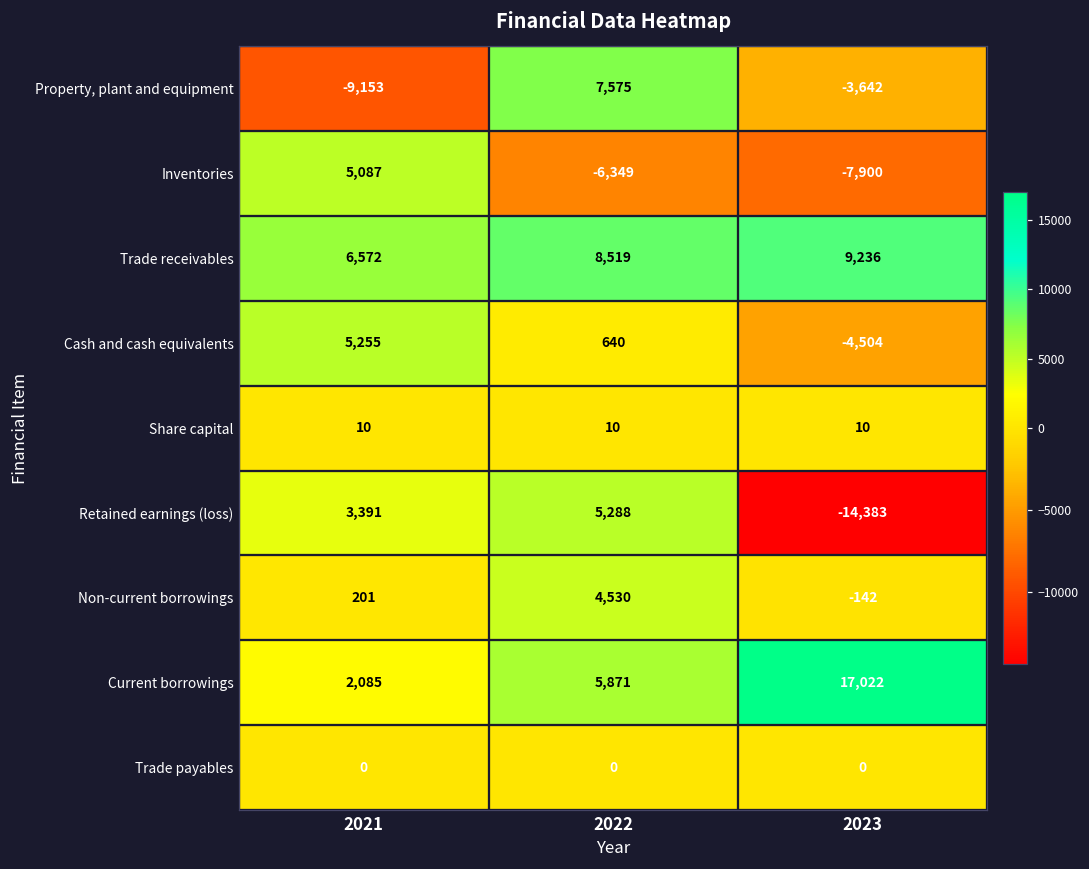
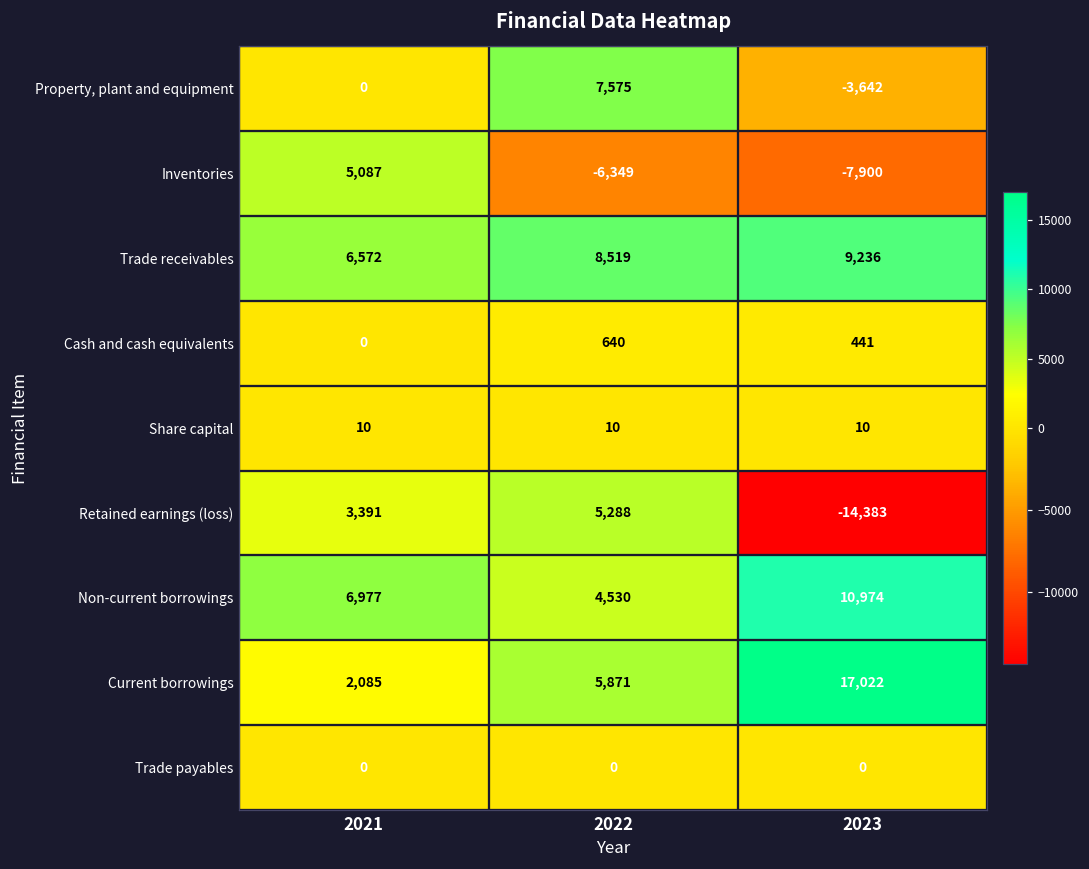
Property, plant and equipment, 2021: -9,153 -> 0
Cash and cash equivalents, 2021: 5,255 -> 0
Cash and cash equivalents, 2023: -4,504 -> 441
Non-current borrowings, 2021: 201 -> 6,977
Non-current borrowings, 2023: -142 -> 10,974
